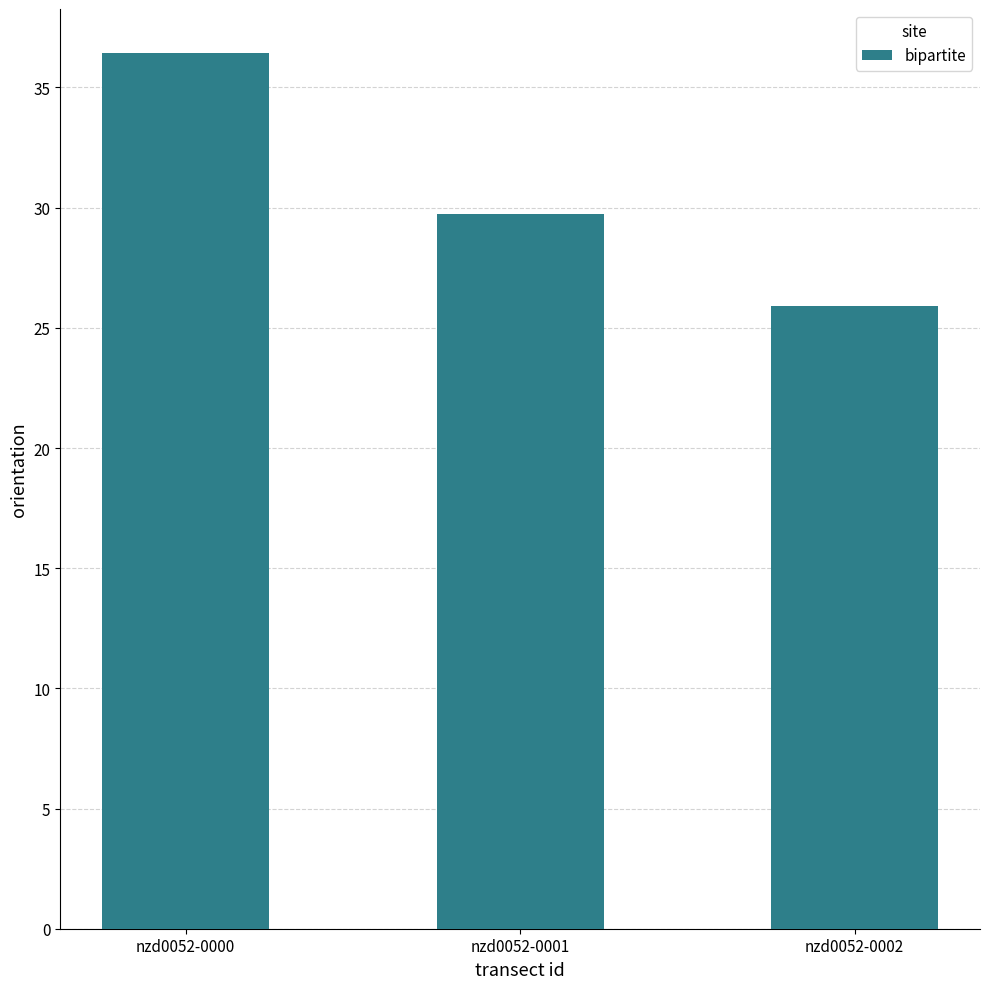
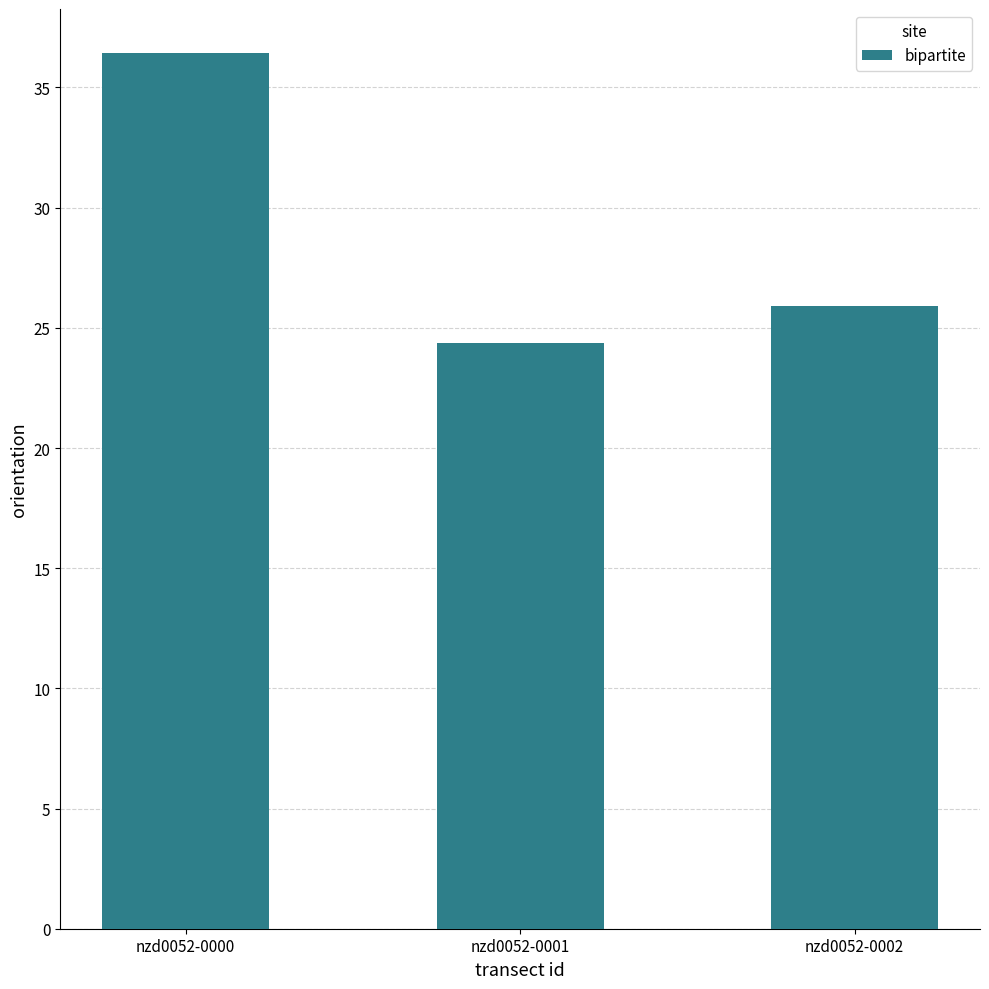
nzd0052-0001: 29.7 -> 24.4
